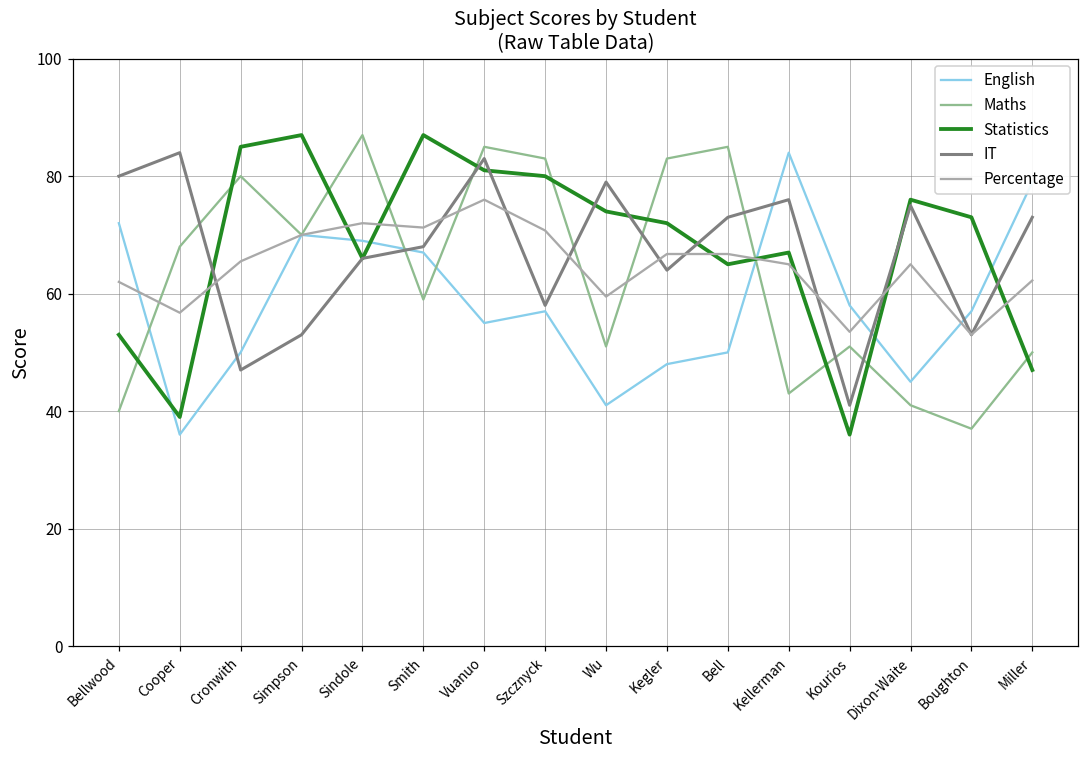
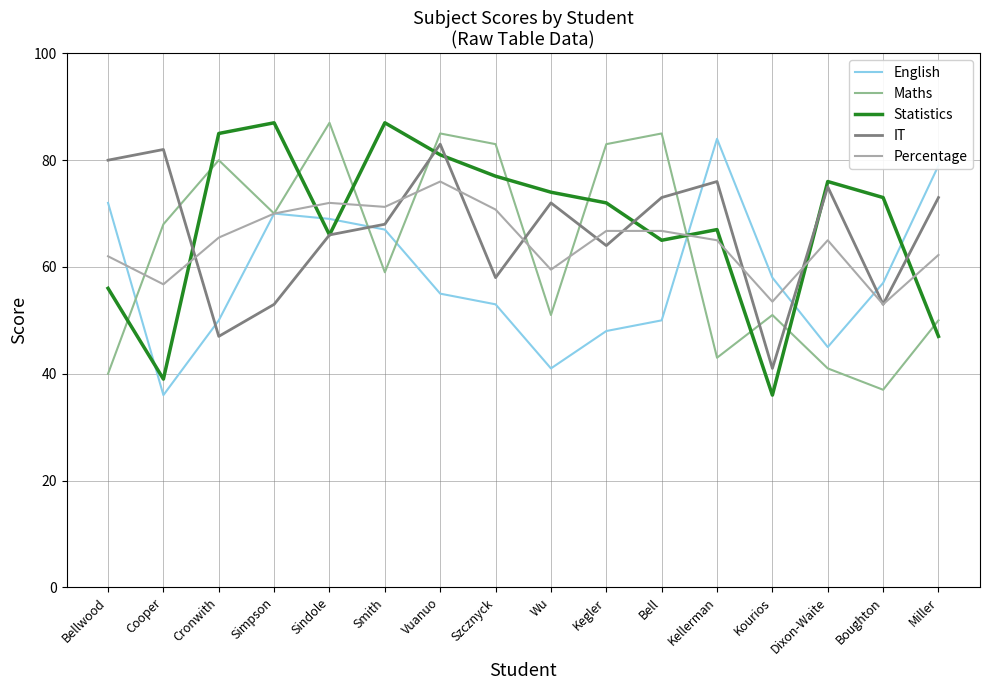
Statistics, Bellwood: 53 -> 56
IT, Cooper: 84 -> 82
English, Szcznyck: 57 -> 53
Statistics, Szcznyck: 80 -> 77
IT, Wu: 79 -> 72
